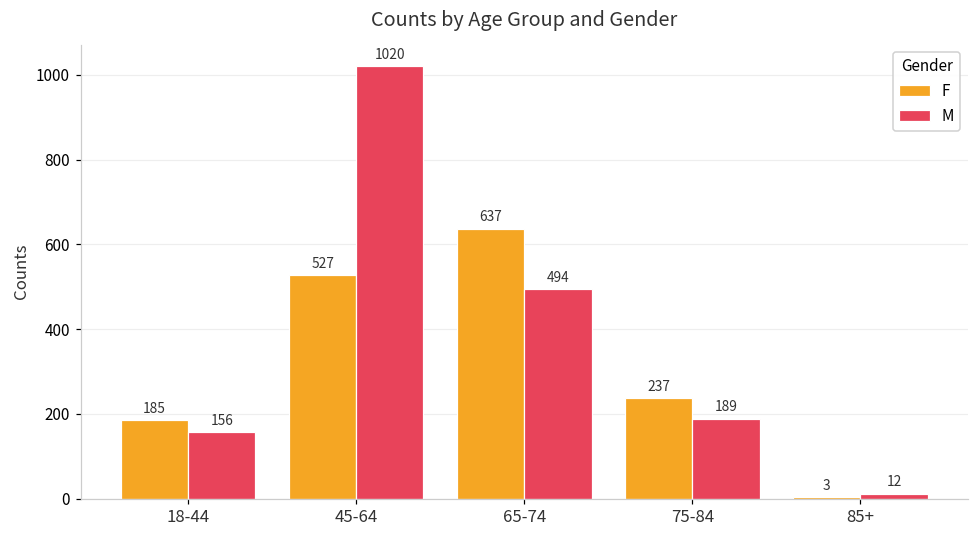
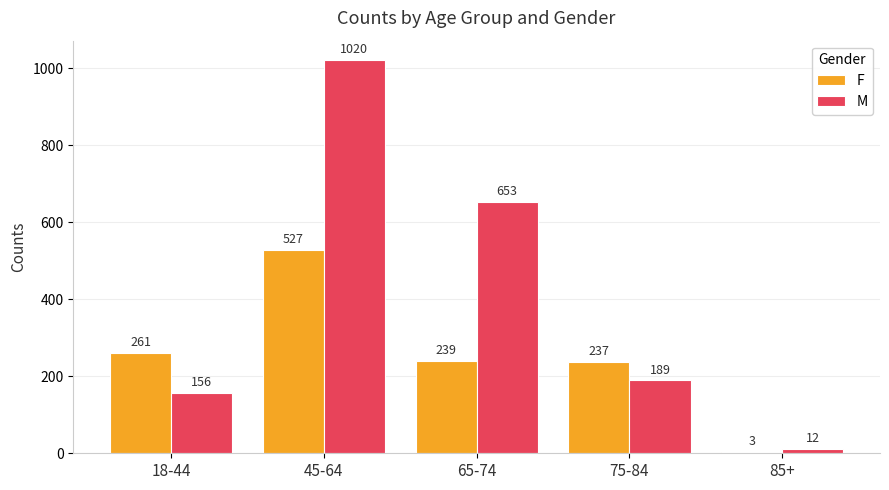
F, 18-44: 185 -> 261
F, 65-74: 637 -> 239
M, 65-74: 494 -> 653
